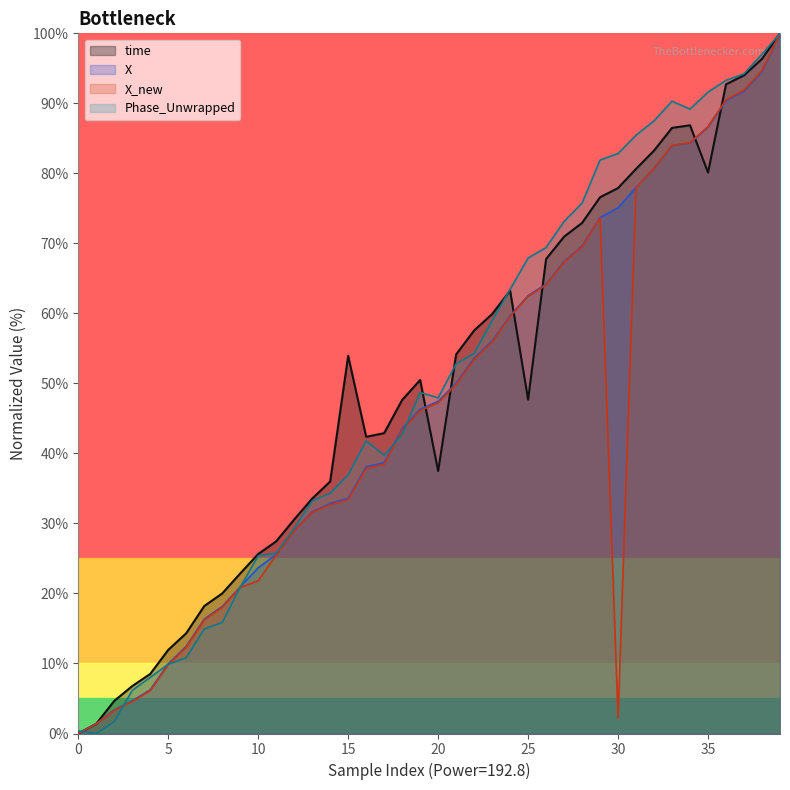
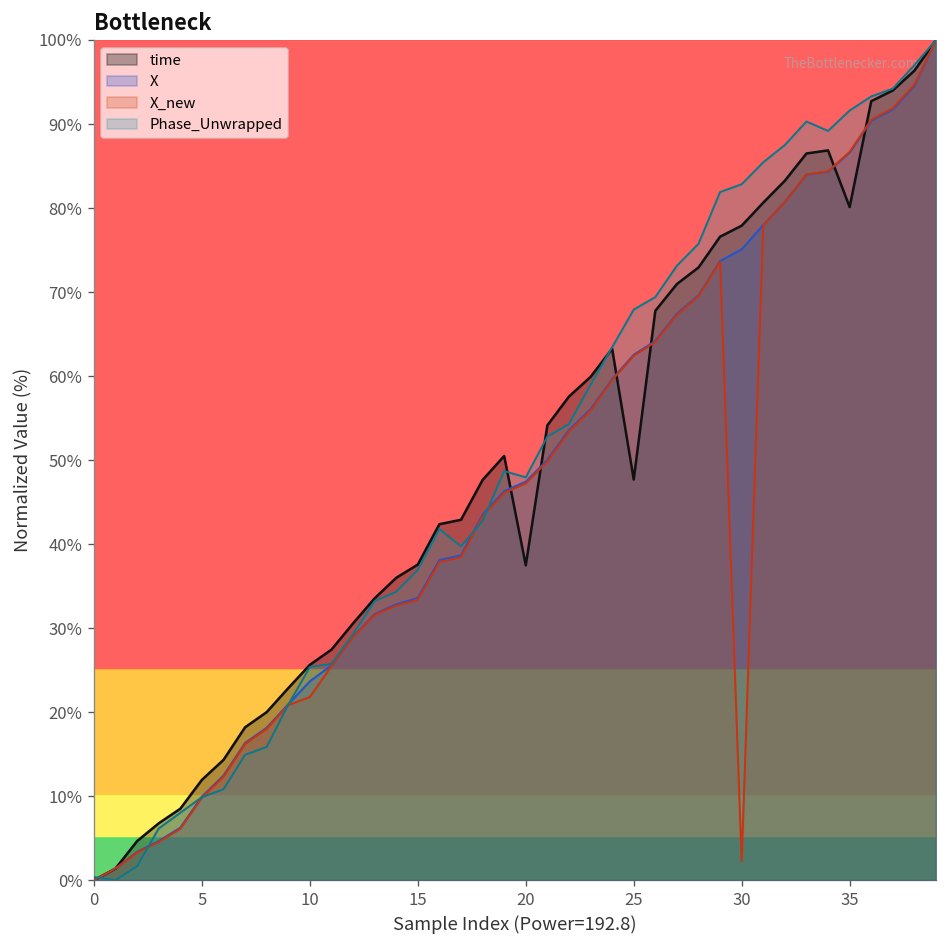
time, 15: 54% -> 38%
